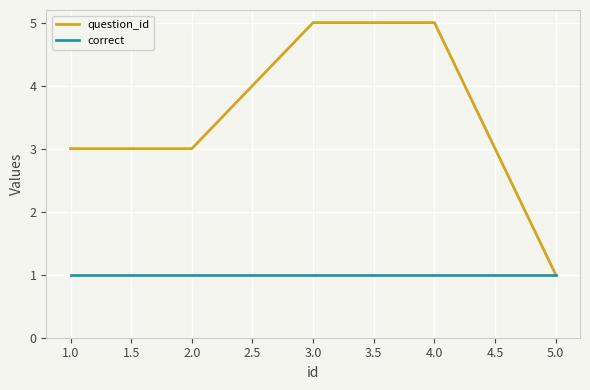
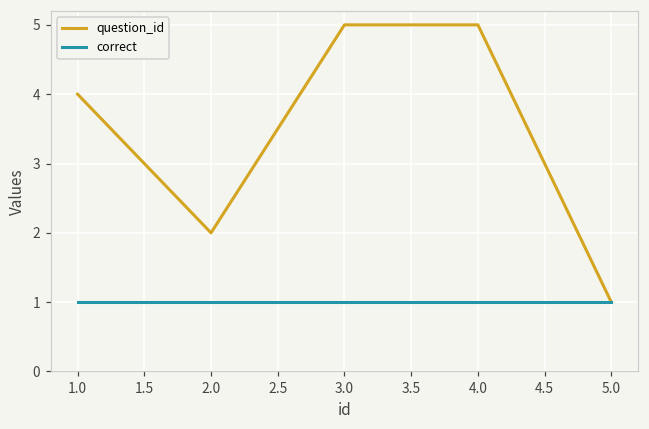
question_id, 1.0: 3 -> 4
question_id, 2.0: 3 -> 2
